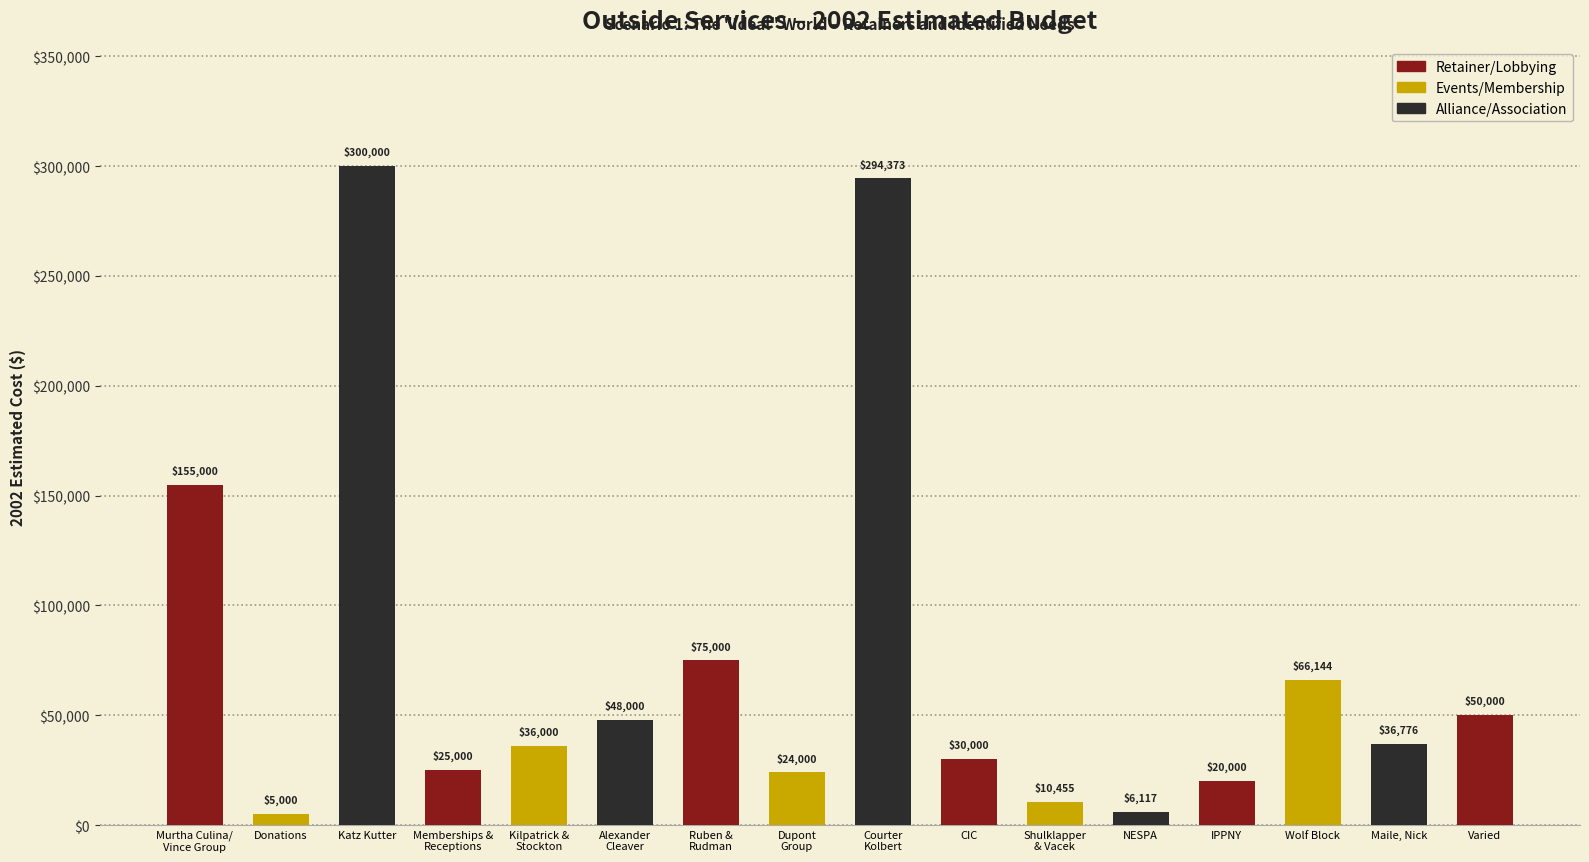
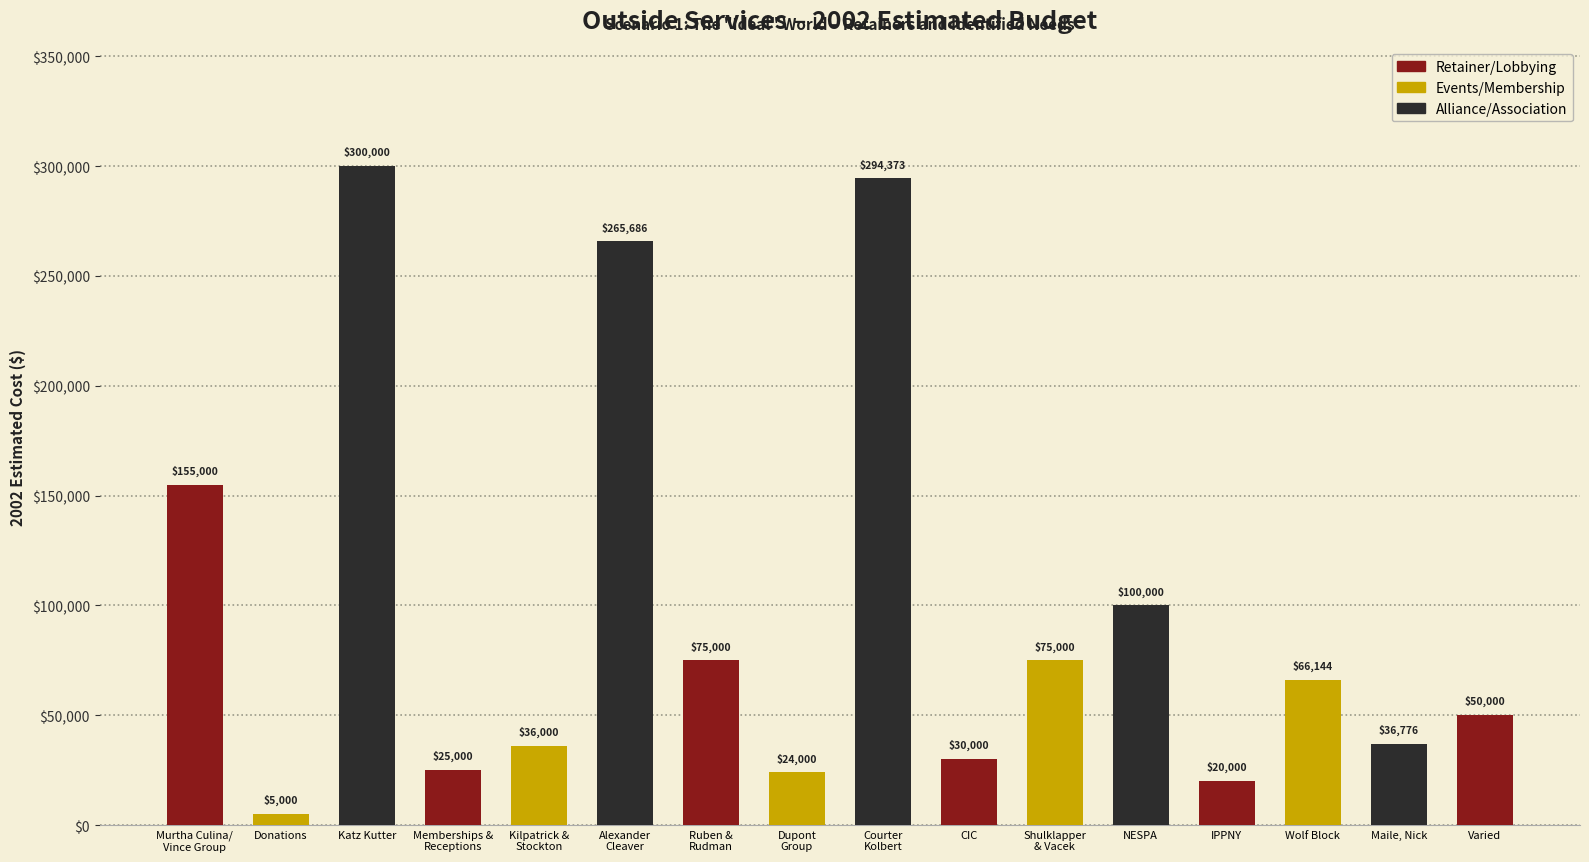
Alexander Cleaver: $48,000 -> $265,686
Shulklapper & Vacek: $10,455 -> $75,000
NESPA: $6,117 -> $100,000
